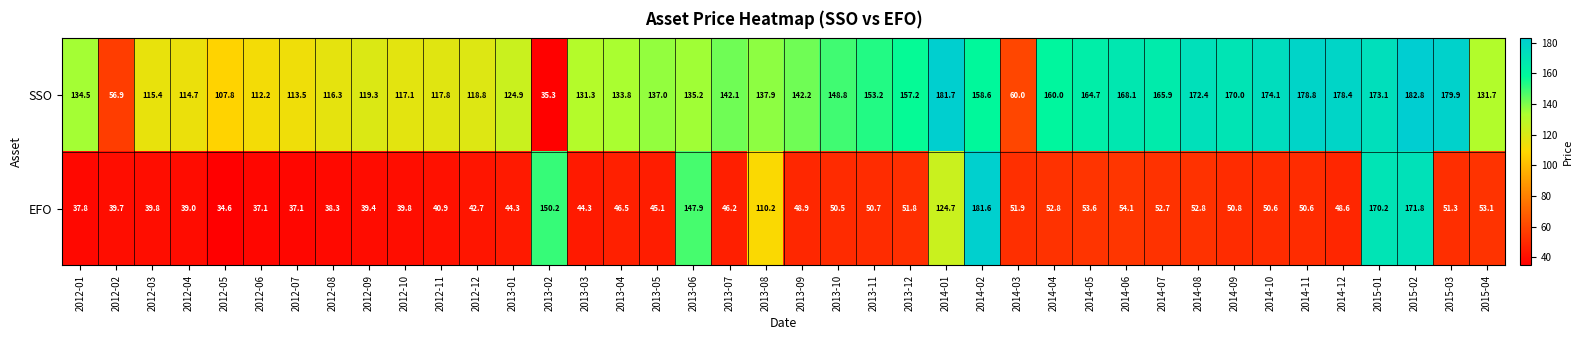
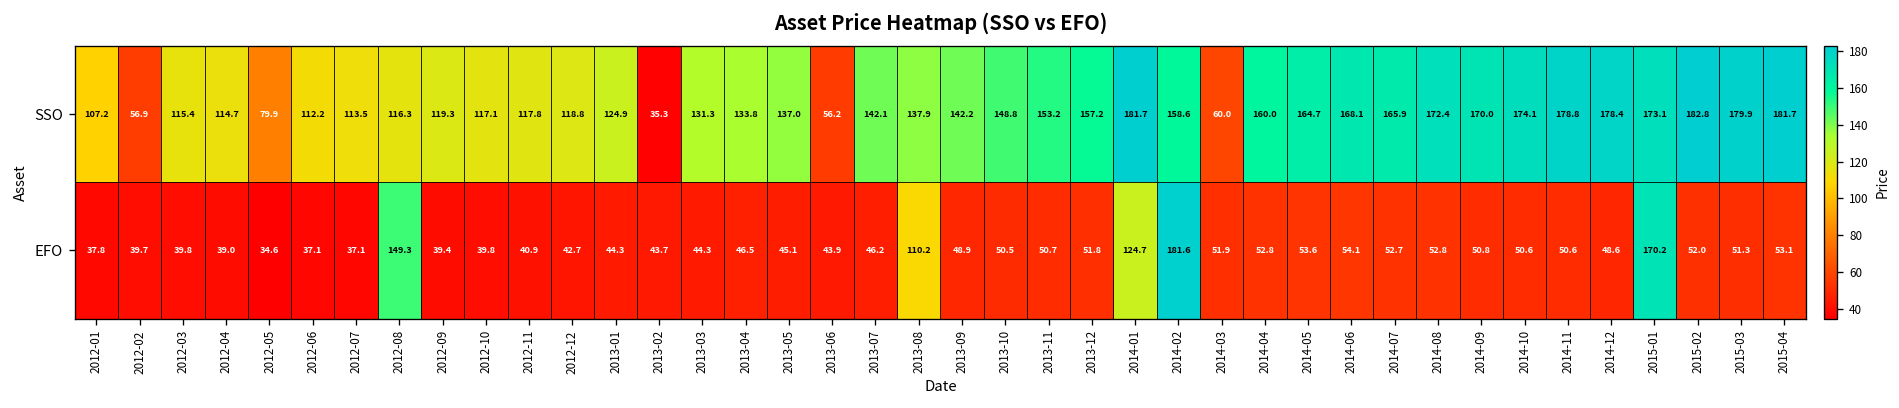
SSO, 2012-01: 134.5 -> 107.2
SSO, 2012-05: 107.8 -> 79.9
SSO, 2013-06: 135.2 -> 56.2
SSO, 2015-04: 131.7 -> 181.7
EFO, 2012-08: 38.3 -> 149.3
EFO, 2013-02: 150.2 -> 43.7
EFO, 2013-06: 147.9 -> 43.9
EFO, 2015-02: 171.8 -> 52.0
